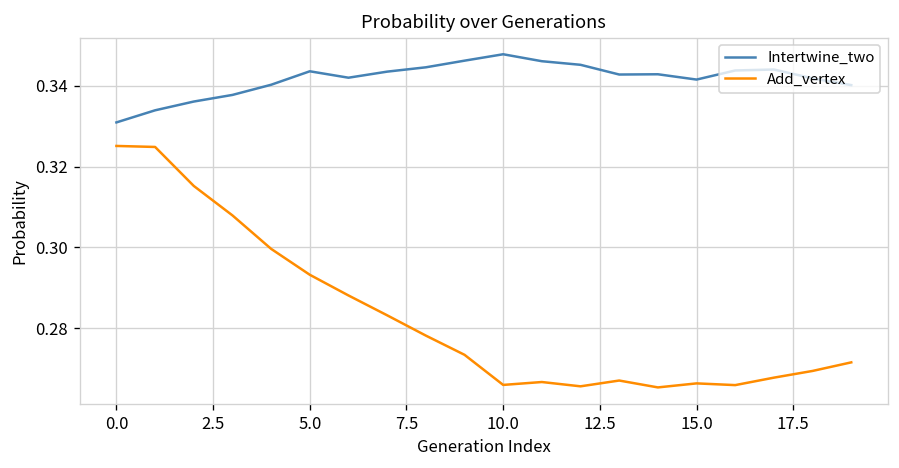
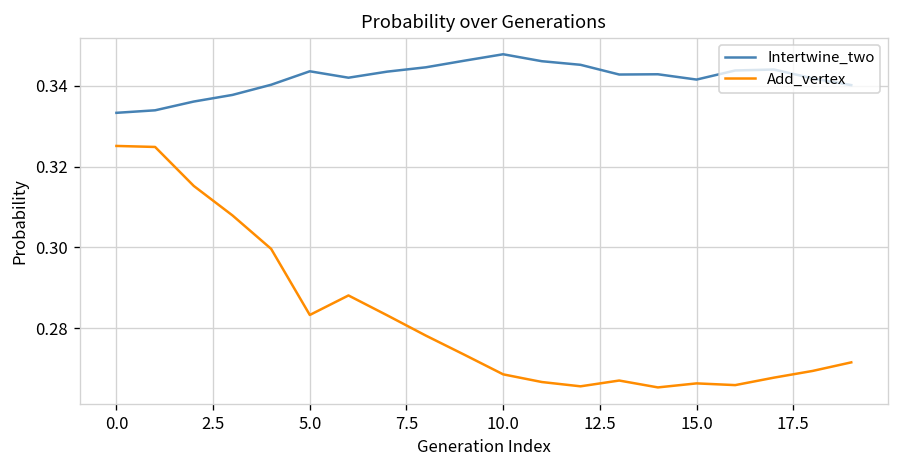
Intertwine_two, 0.0: 0.331 -> 0.333
Add_vertex, 5.0: 0.293 -> 0.283
Add_vertex, 10.0: 0.266 -> 0.269
